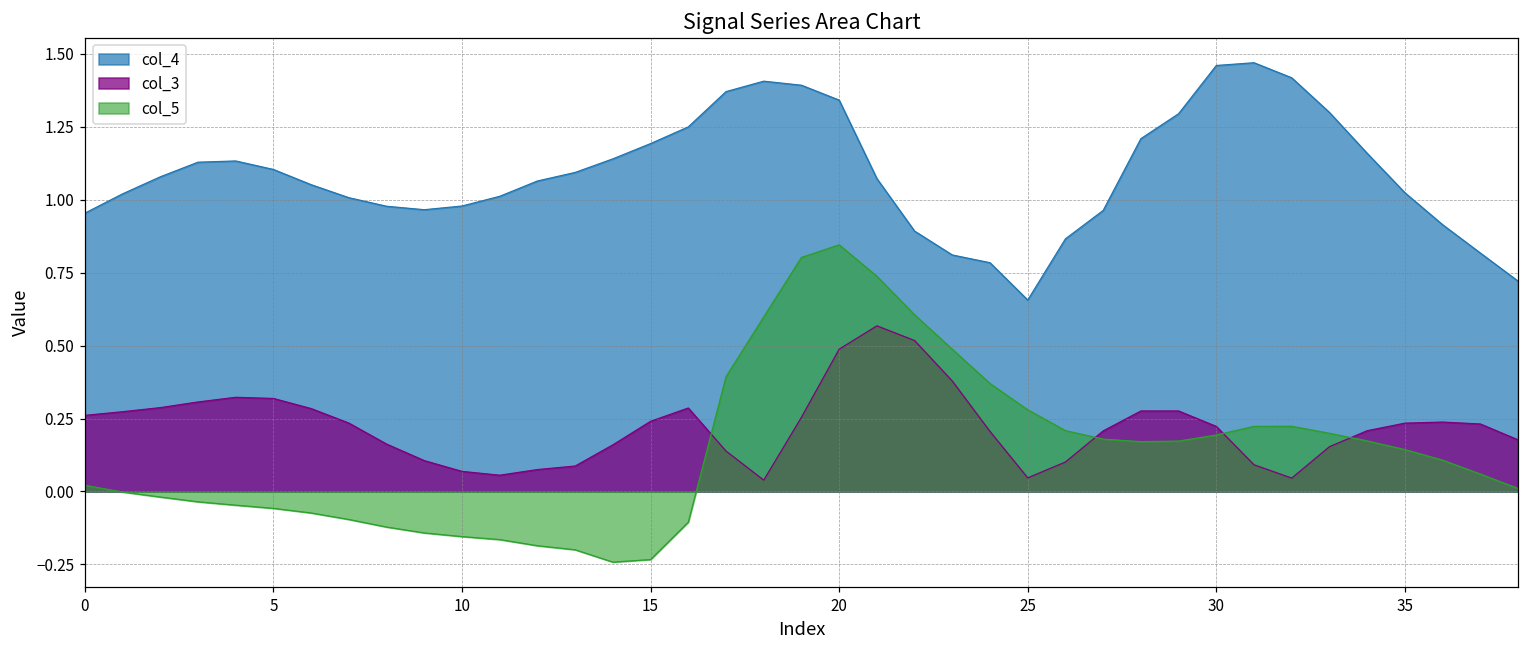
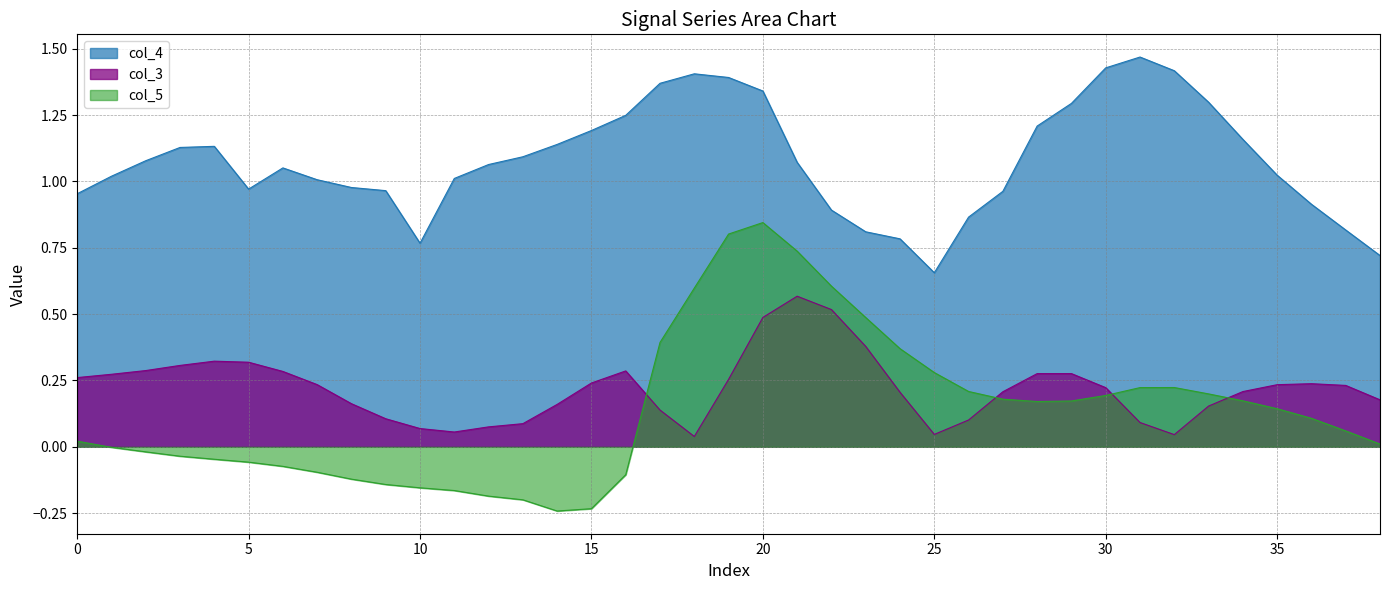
col_4, 5: 1.10 -> 0.97
col_4, 10: 0.98 -> 0.77
col_4, 30: 1.46 -> 1.43
